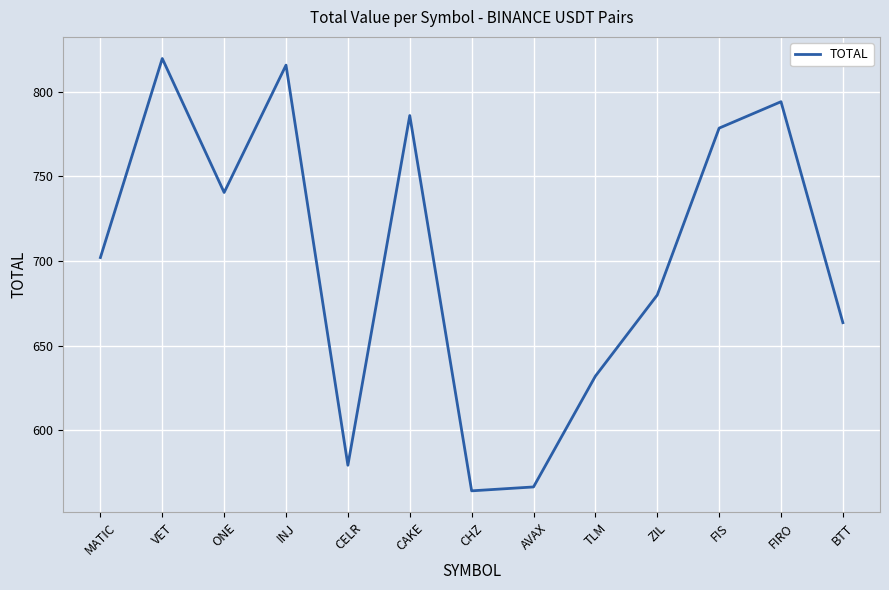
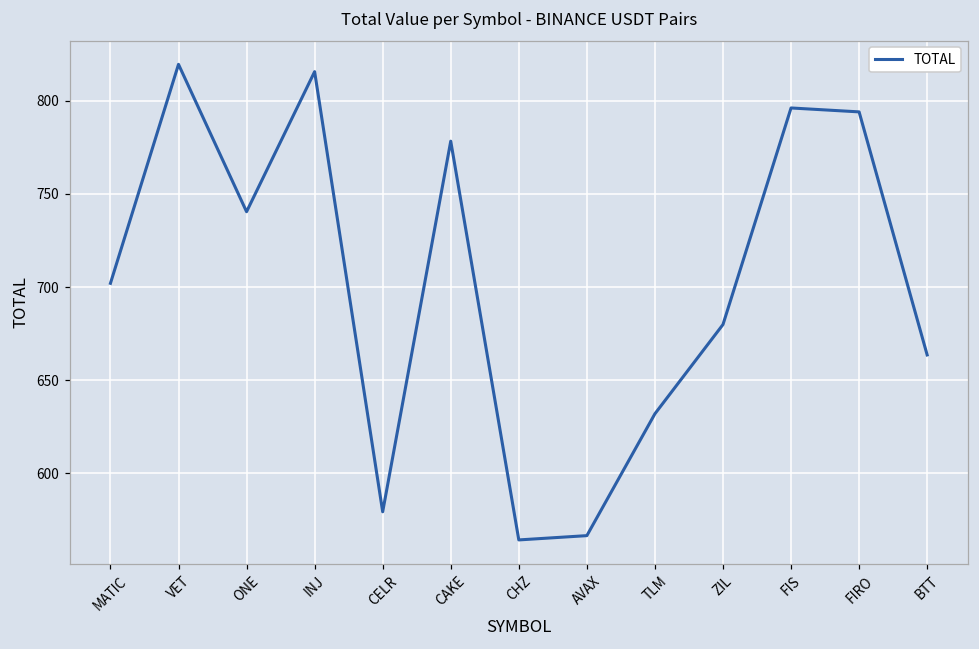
CAKE: 786 -> 778
FIS: 778 -> 796
